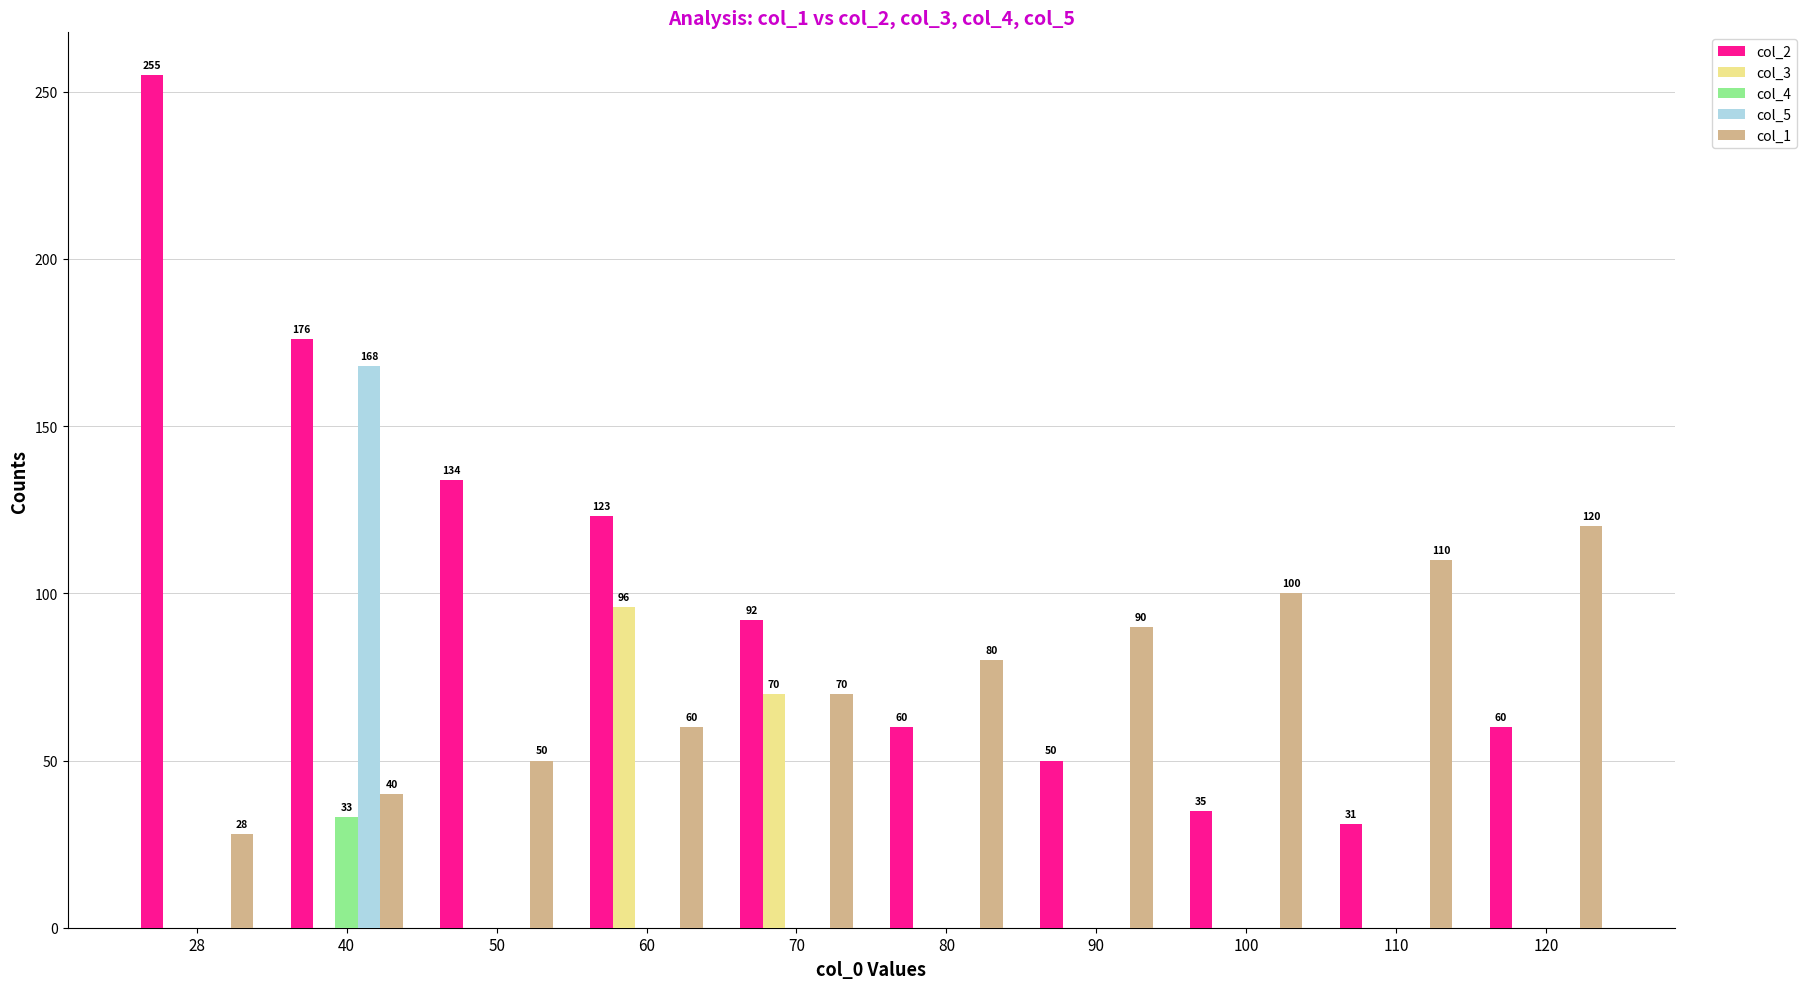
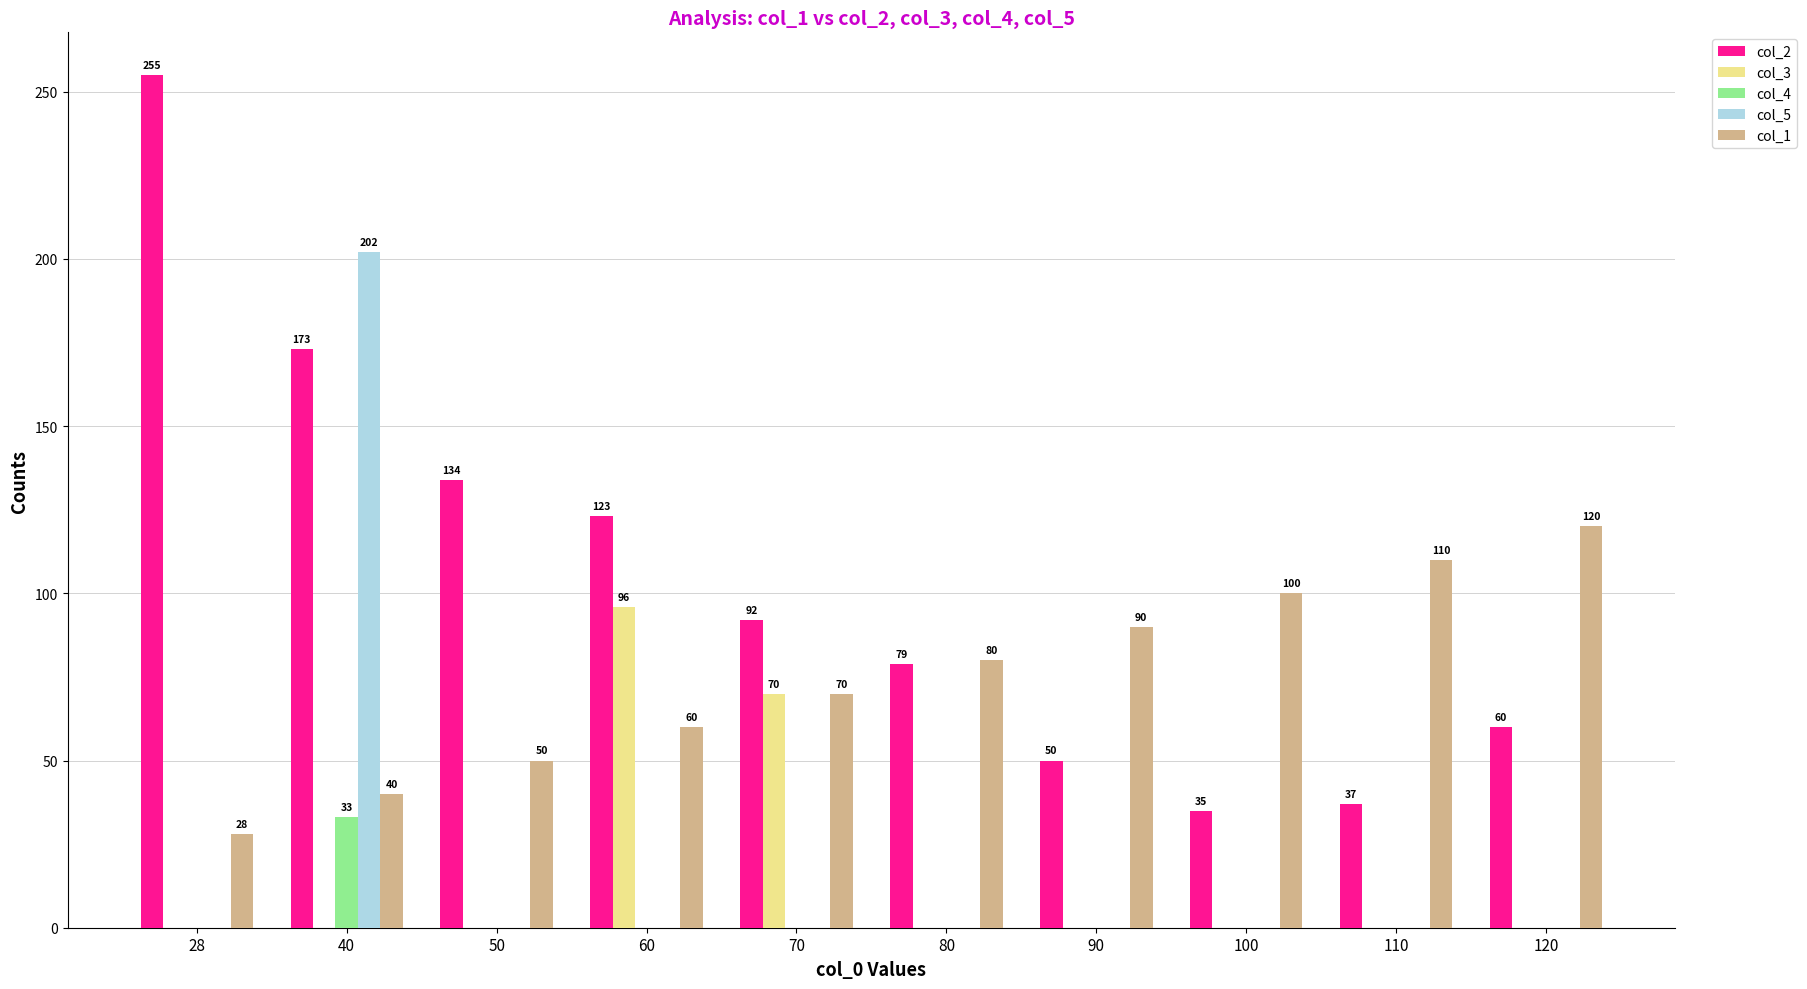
col_2, 40: 176 -> 173
col_5, 40: 168 -> 202
col_2, 80: 60 -> 79
col_2, 110: 31 -> 37
